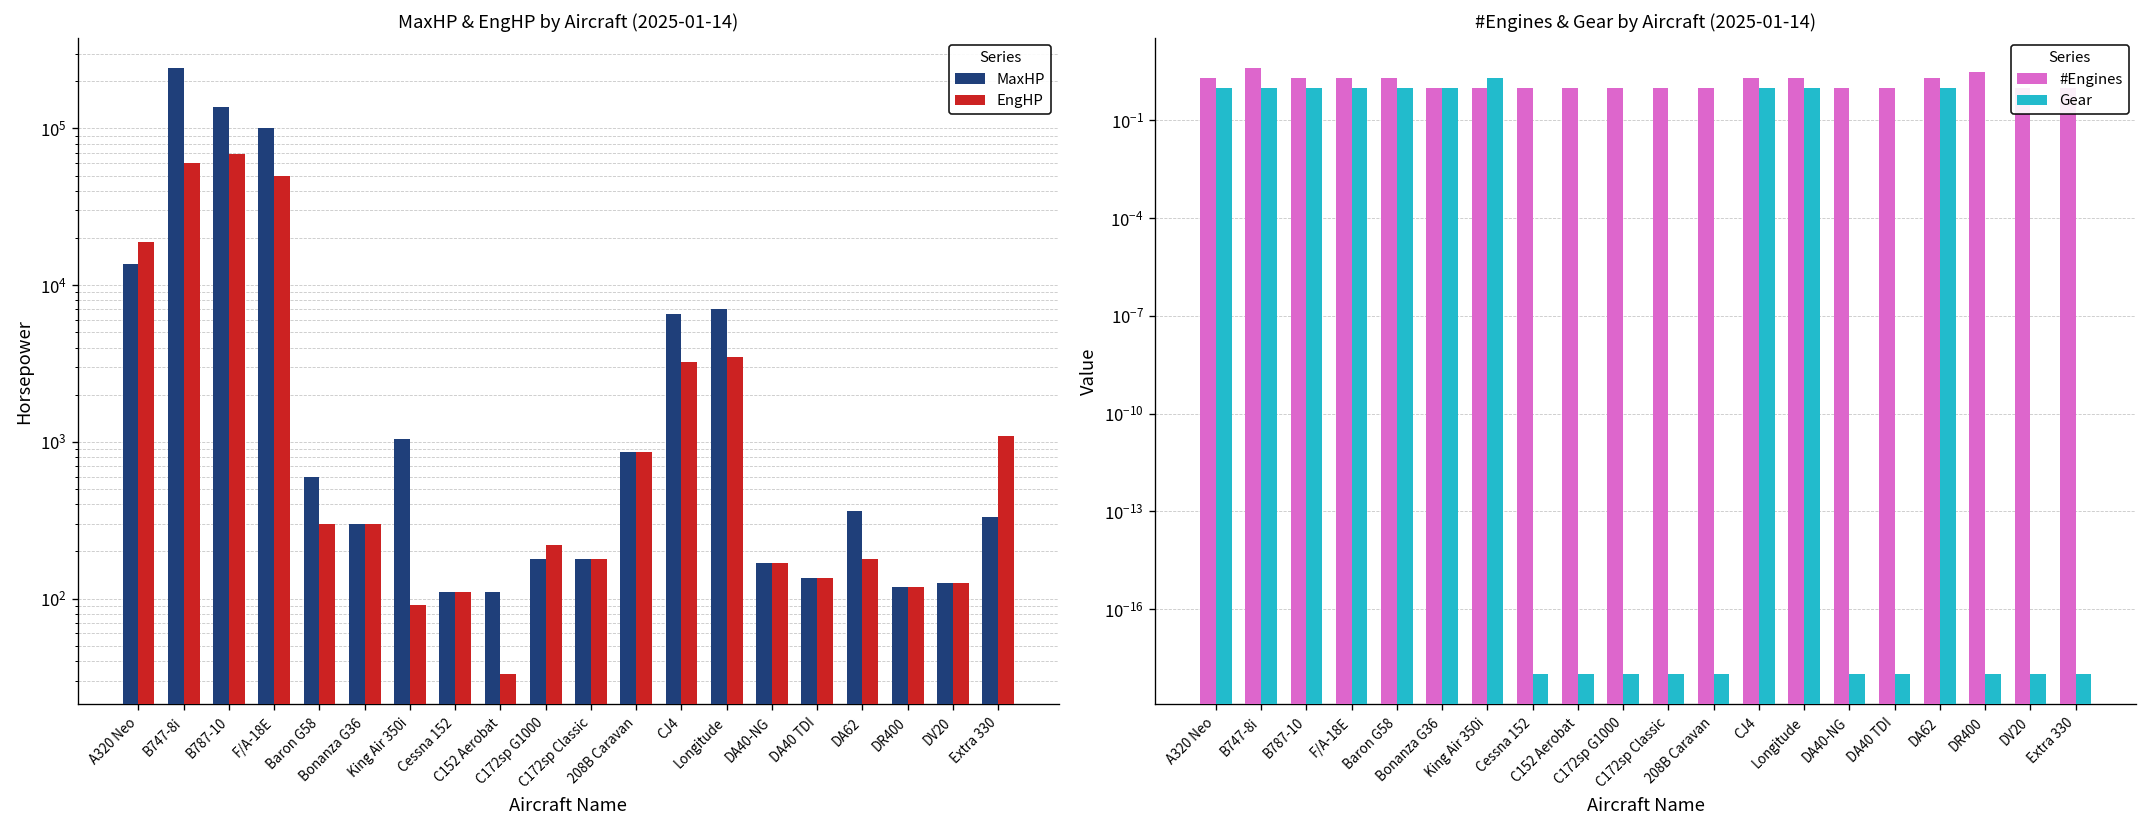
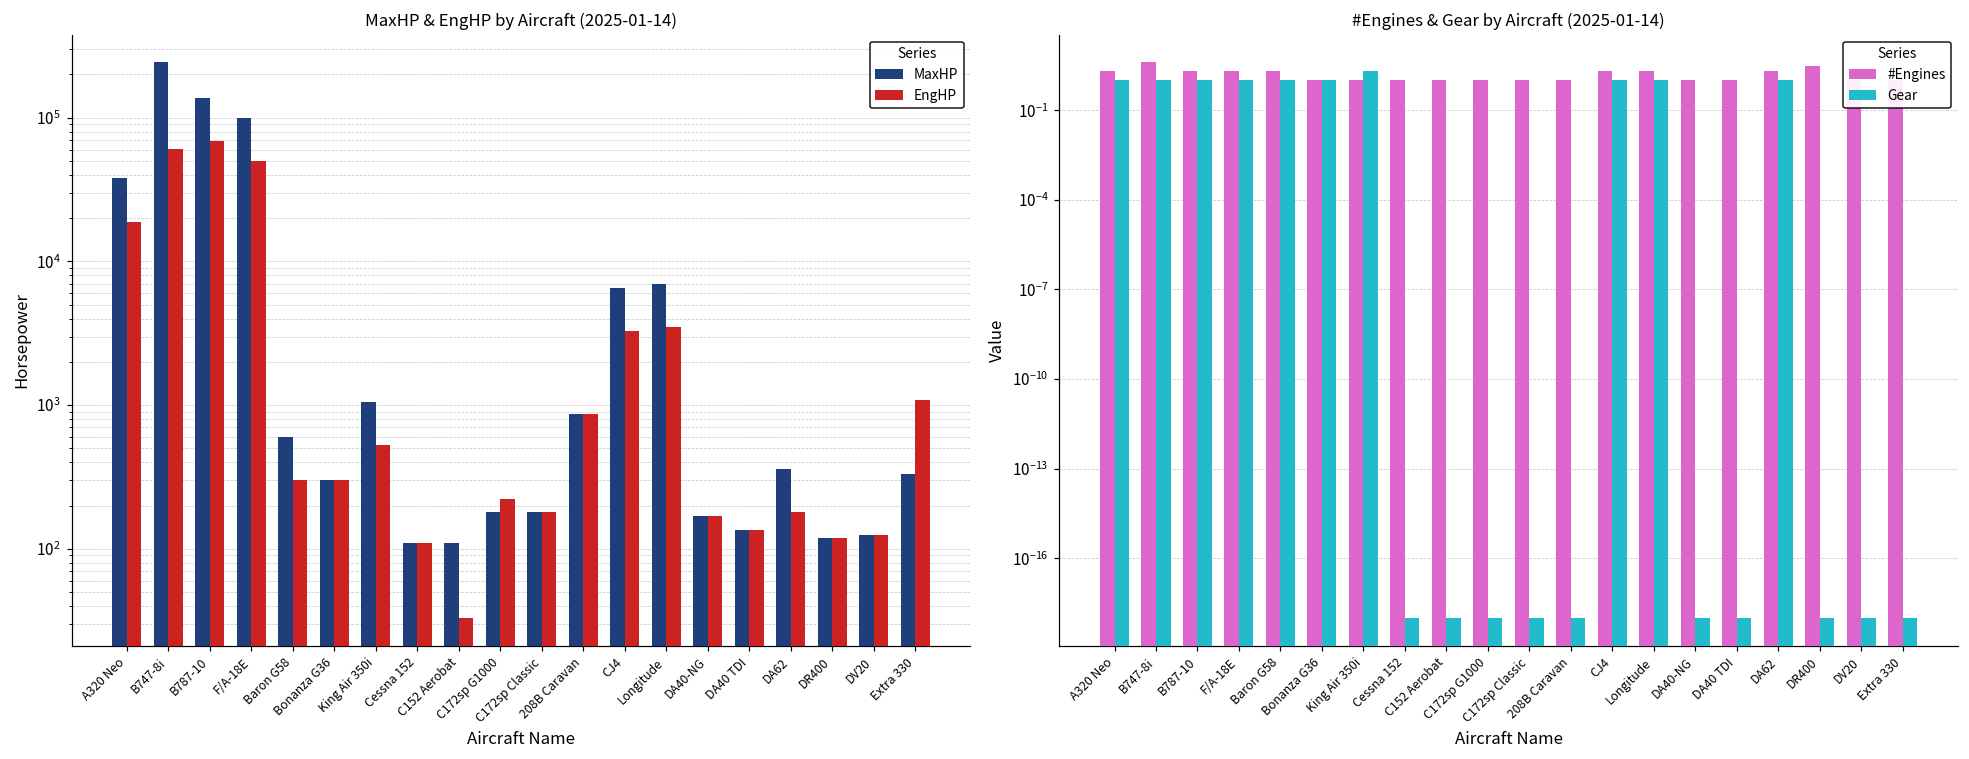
MaxHP & EngHP by Aircraft (2025-01-14), MaxHP, A320 Neo: 14000 -> 38000
MaxHP & EngHP by Aircraft (2025-01-14), EngHP, King Air 350i: 90 -> 530
